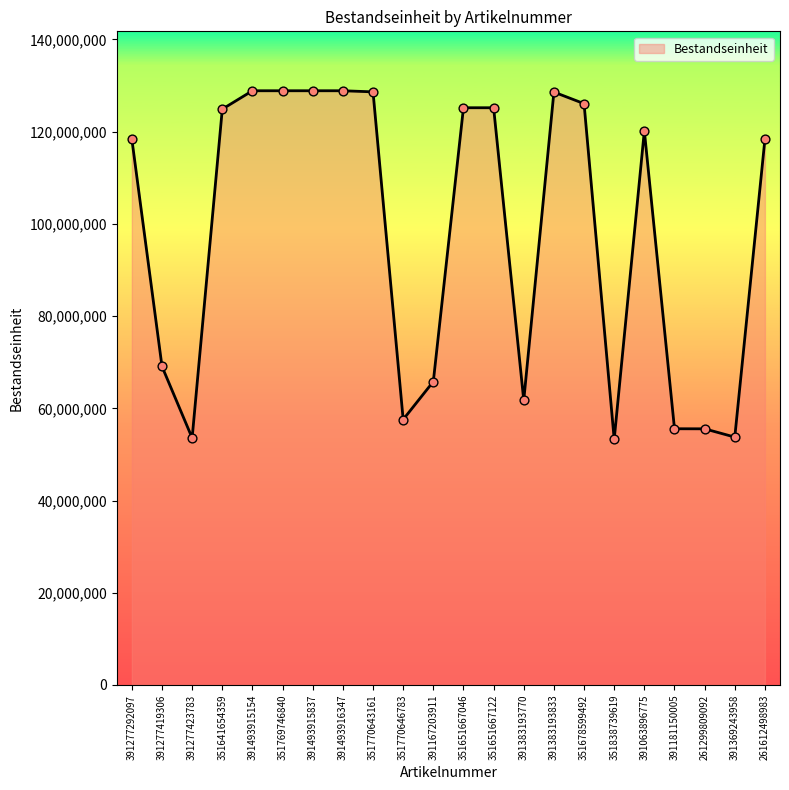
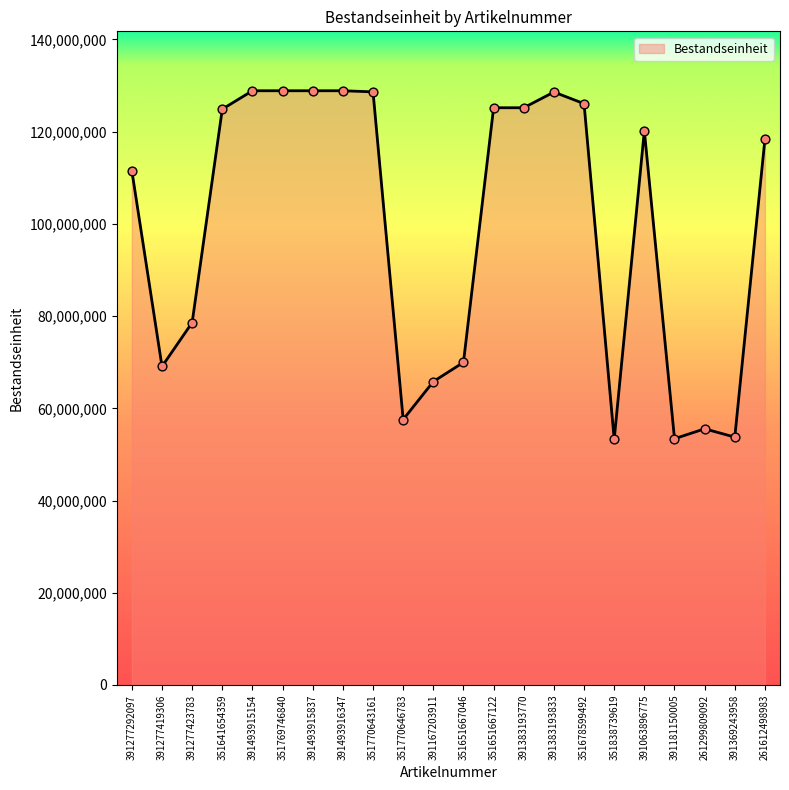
391277292097: 118,000,000 -> 112,000,000
391277423783: 54,000,000 -> 79,000,000
351651667046: 125,000,000 -> 70,000,000
391383193770: 62,000,000 -> 125,000,000
391181150005: 56,000,000 -> 53,000,000
